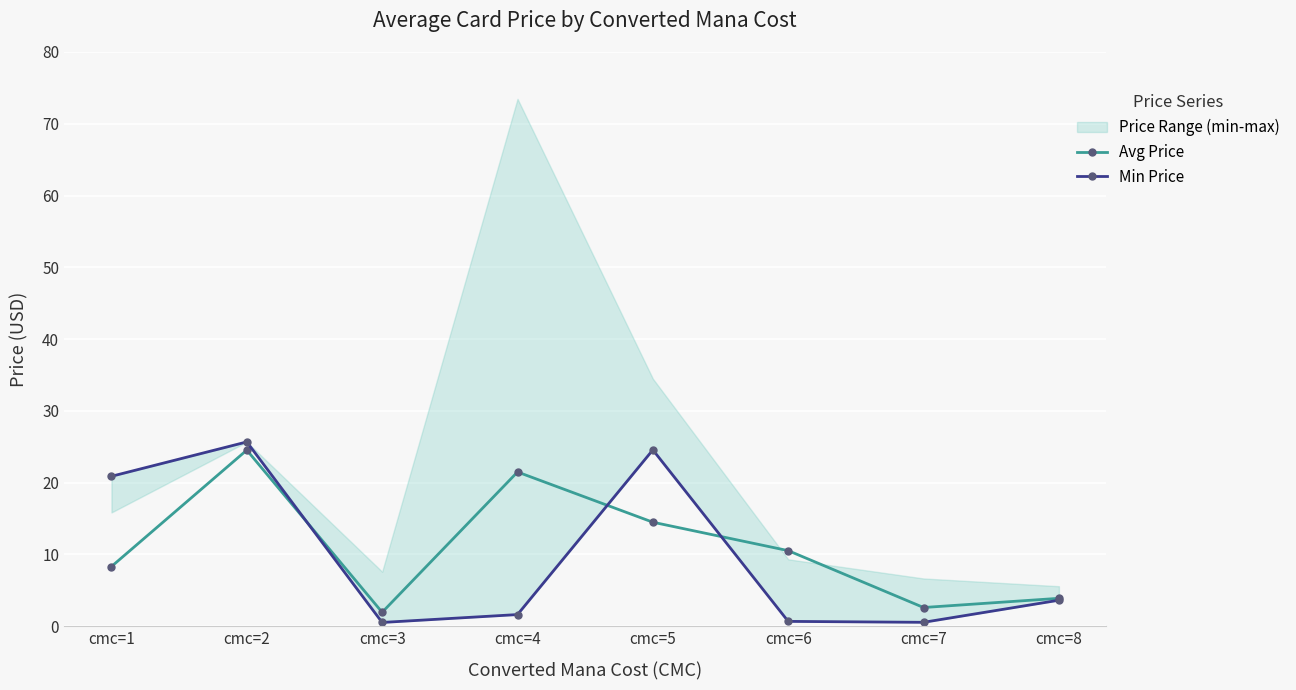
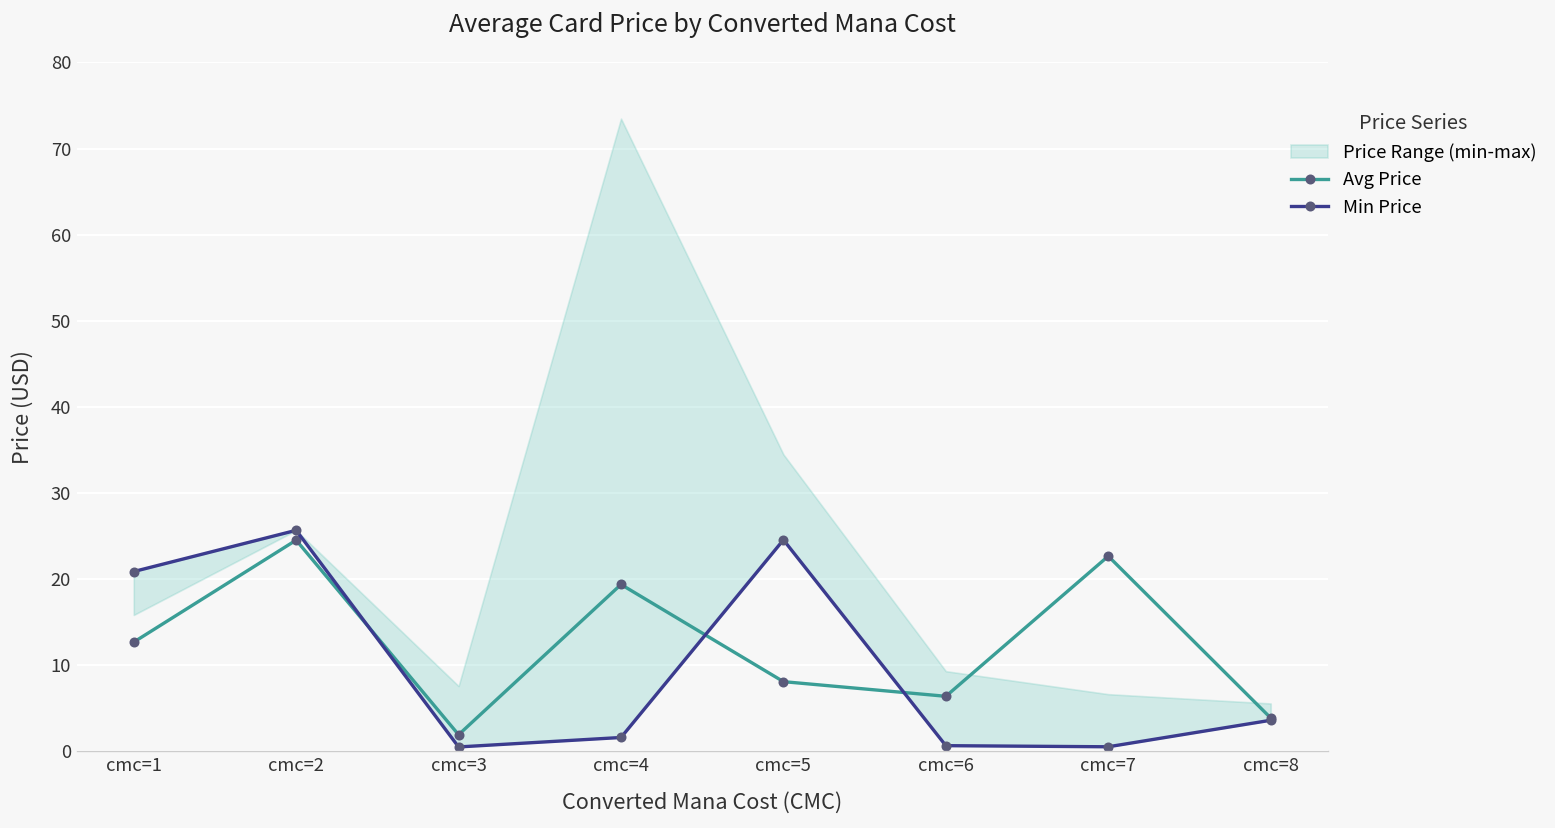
Avg Price, cmc=1: 8 -> 13
Avg Price, cmc=4: 21 -> 19
Avg Price, cmc=5: 14 -> 8
Avg Price, cmc=6: 11 -> 6
Avg Price, cmc=7: 3 -> 23
